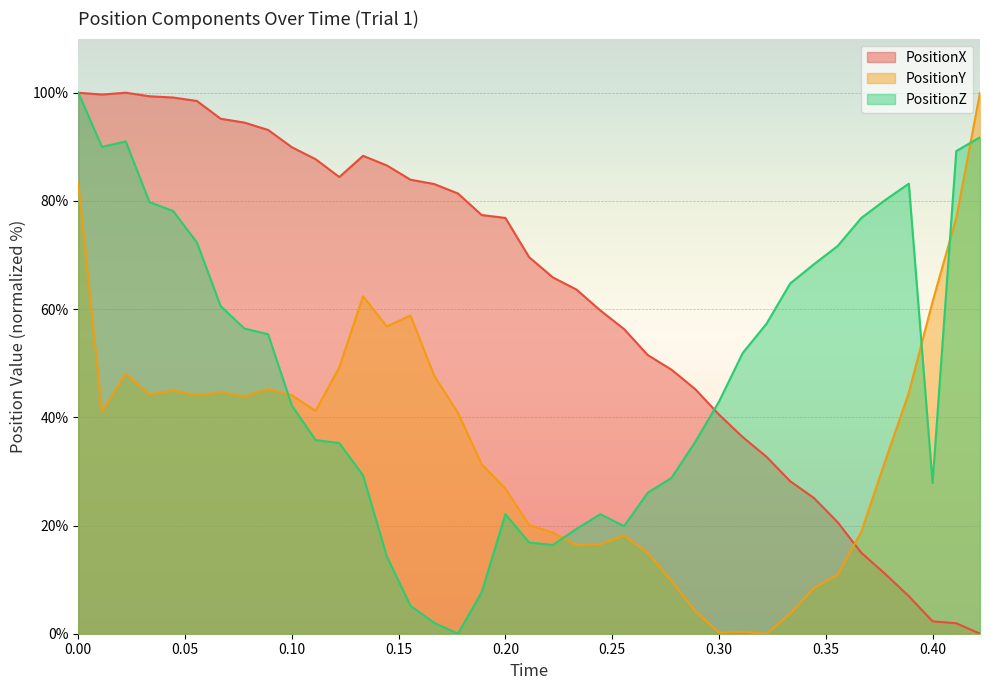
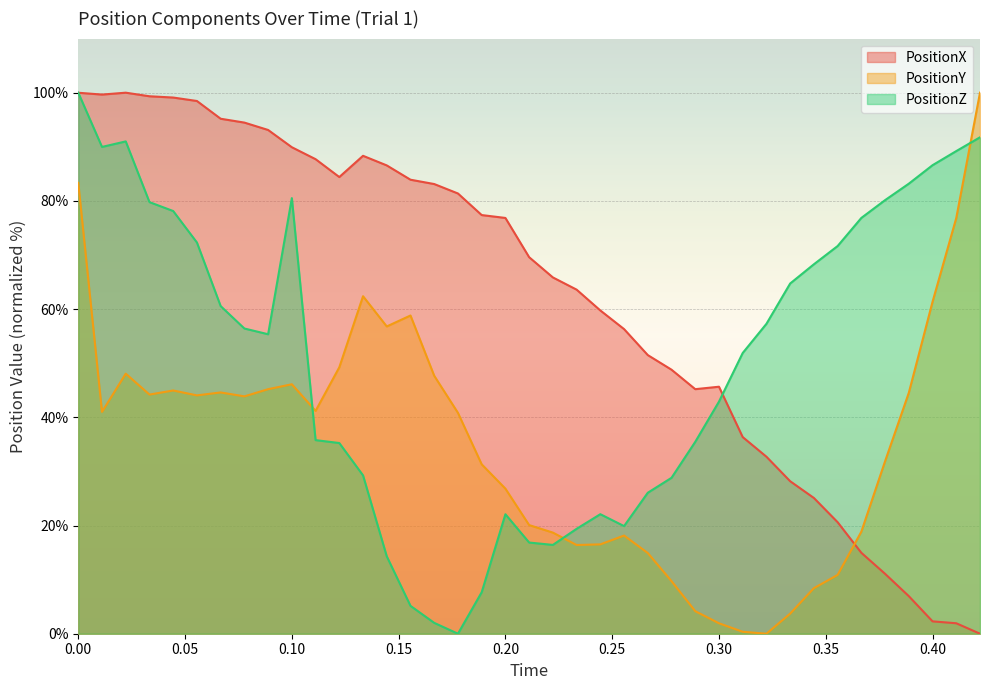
PositionY, 0.10: 44% -> 46%
PositionZ, 0.10: 42% -> 81%
PositionX, 0.30: 41% -> 46%
PositionY, 0.30: 0% -> 2%
PositionZ, 0.40: 28% -> 87%
